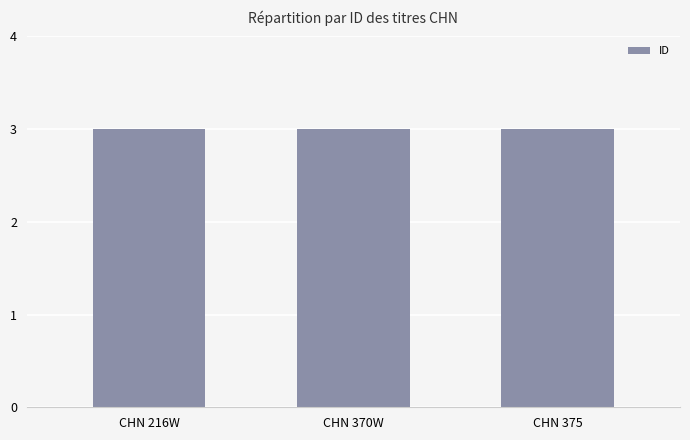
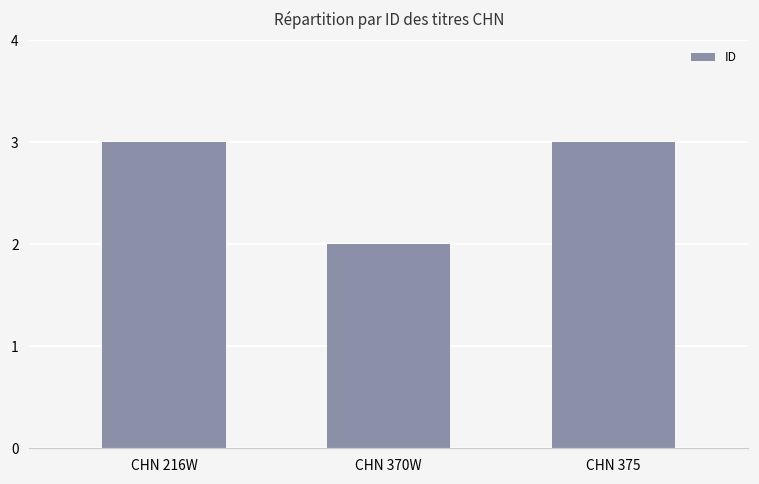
CHN 370W: 3 -> 2
